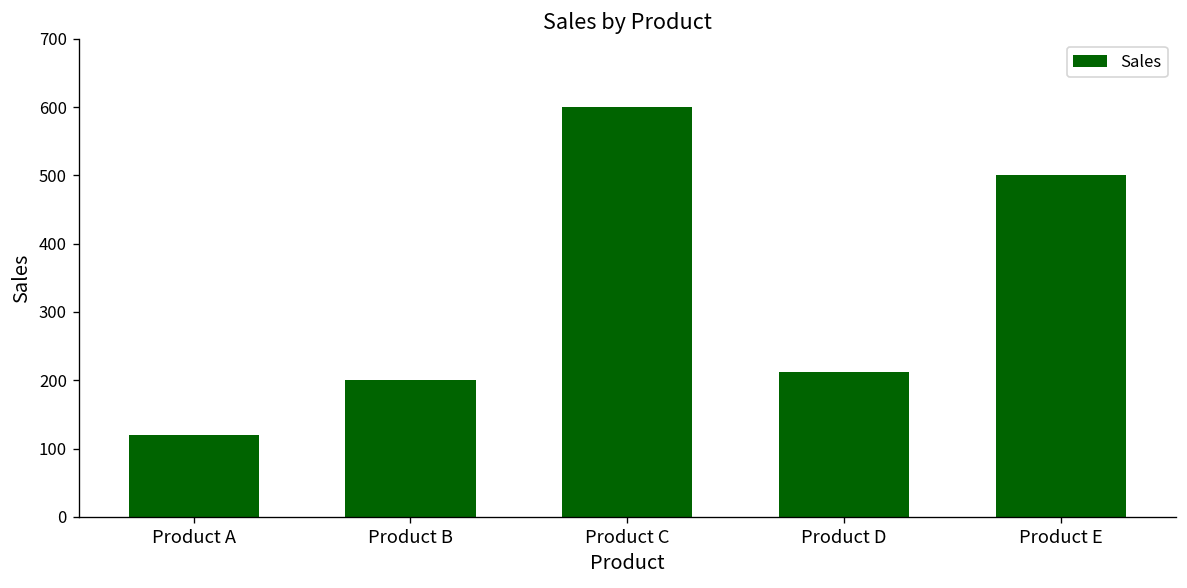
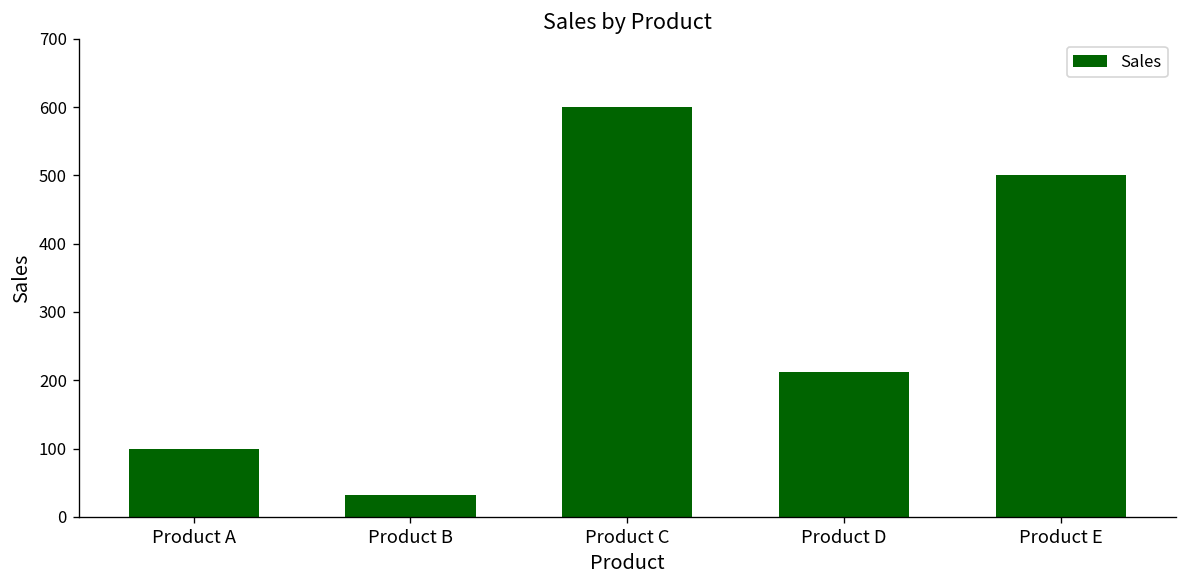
Product A: 120 -> 100
Product B: 200 -> 30
